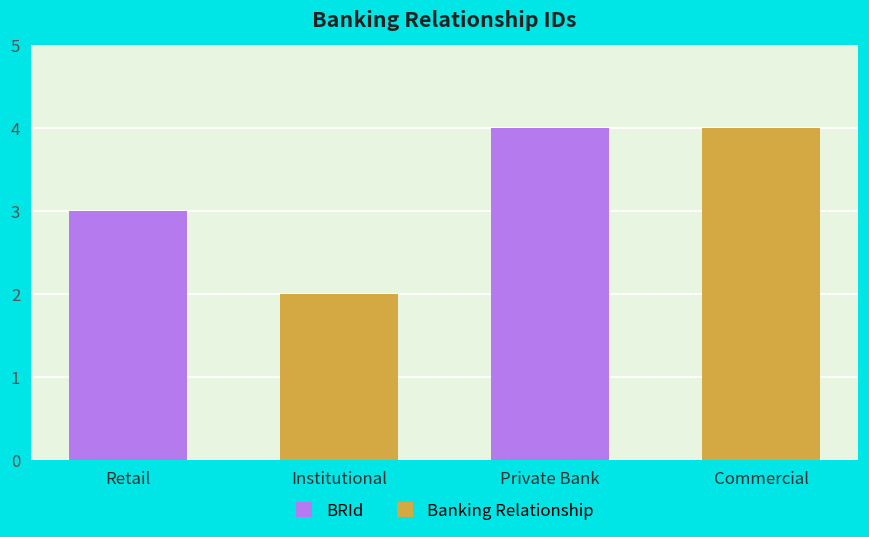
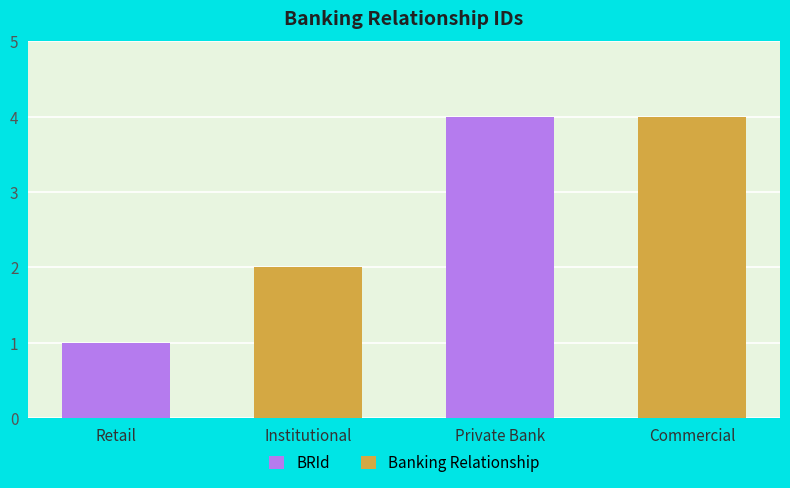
Retail: 3 -> 1
